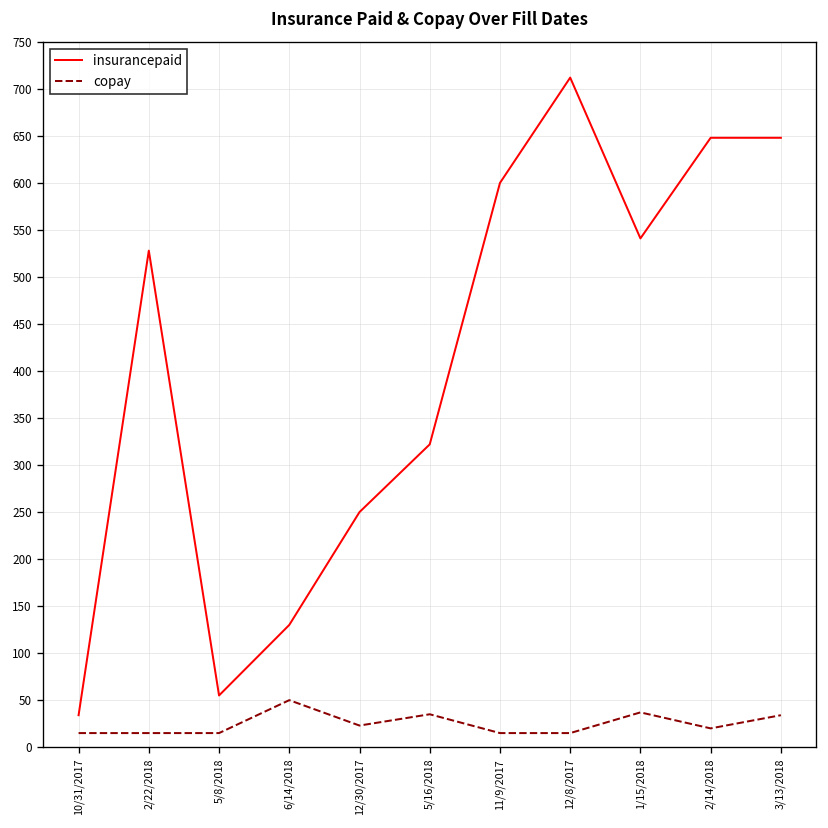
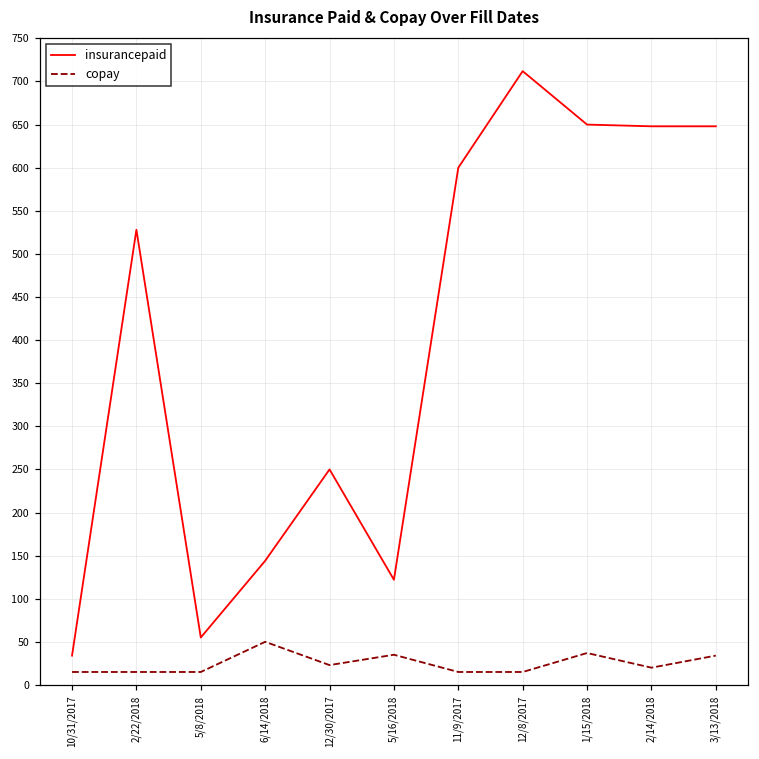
insurancepaid, 6/14/2018: 130 -> 140
insurancepaid, 5/16/2018: 320 -> 120
insurancepaid, 1/15/2018: 540 -> 650
